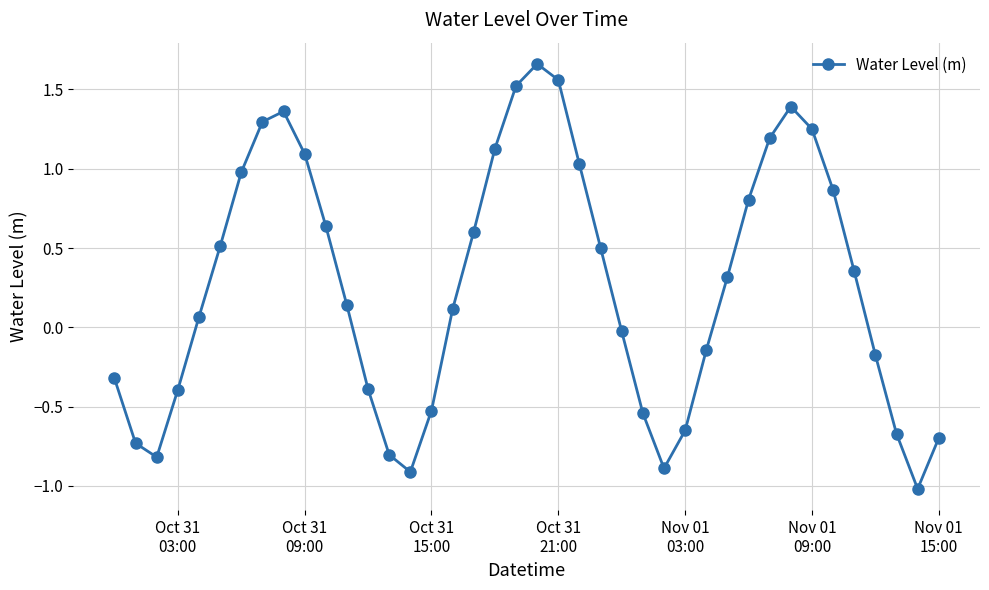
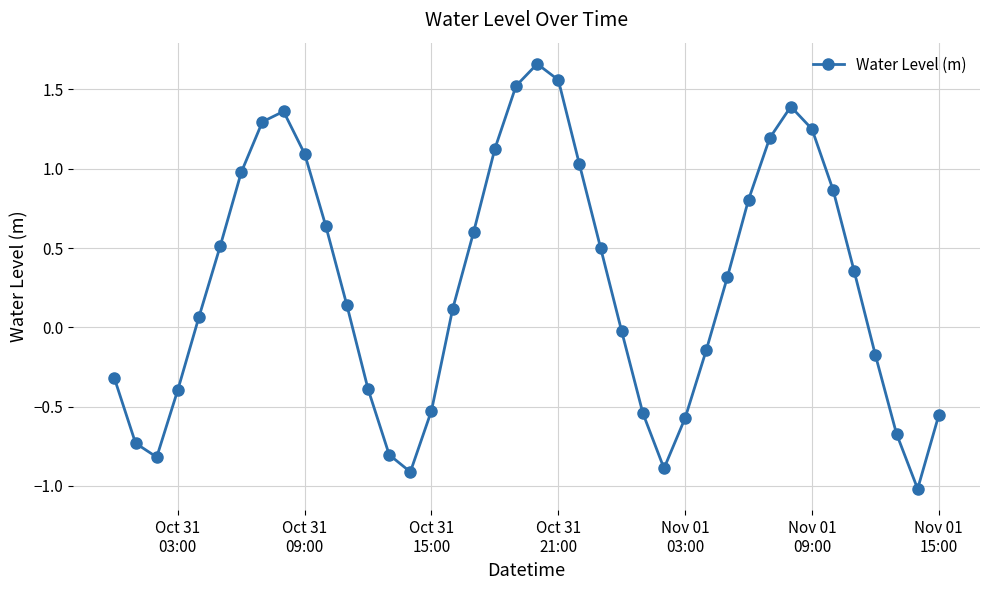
Nov 01 03:00: -0.65 -> -0.57
Nov 01 15:00: -0.70 -> -0.55
